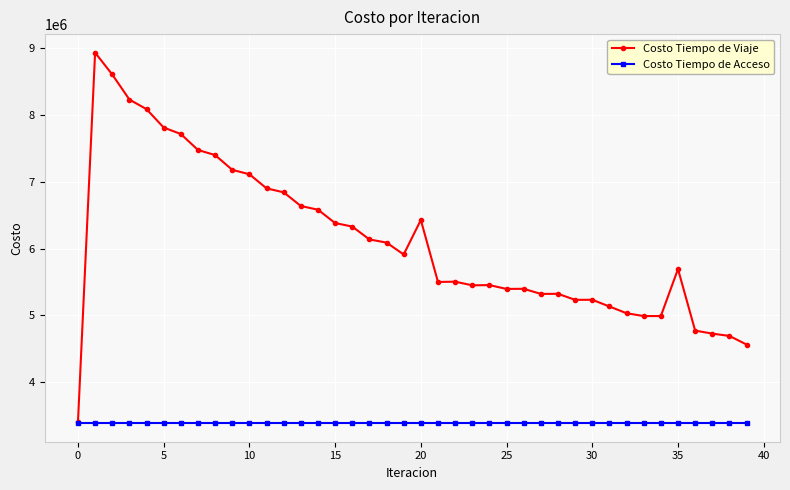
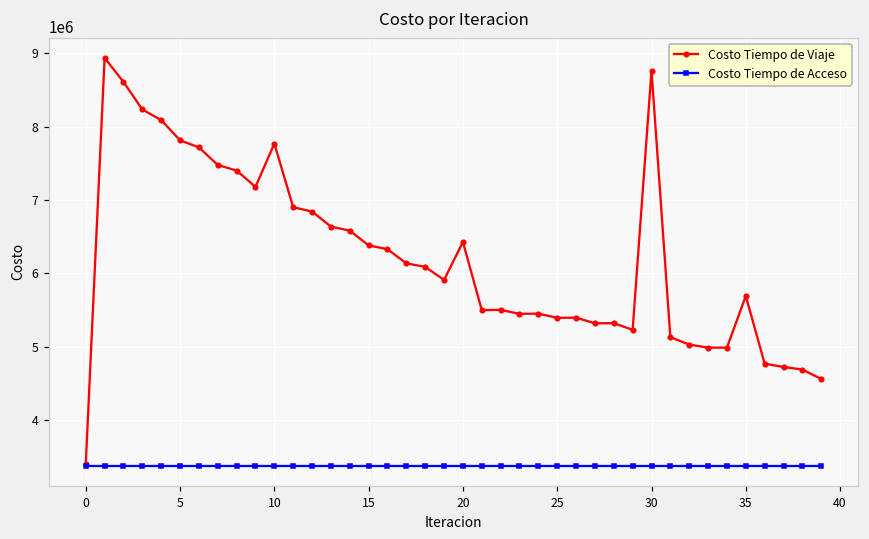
Costo Tiempo de Viaje, 10: 7100000 -> 7800000
Costo Tiempo de Viaje, 30: 5200000 -> 8800000
